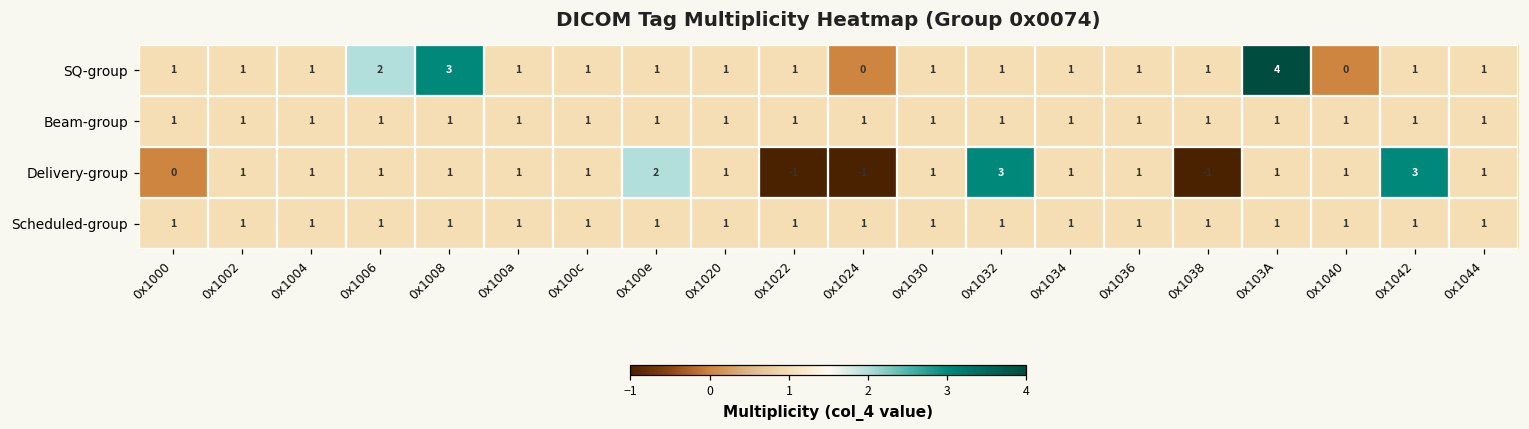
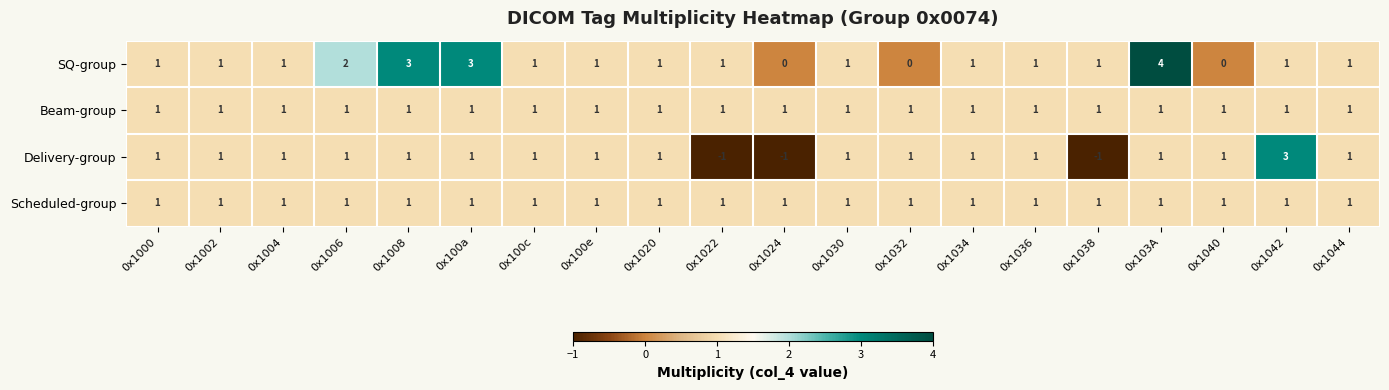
SQ-group, 0x100a: 1 -> 3
SQ-group, 0x1032: 1 -> 0
Delivery-group, 0x1000: 0 -> 1
Delivery-group, 0x100e: 2 -> 1
Delivery-group, 0x1032: 3 -> 1
